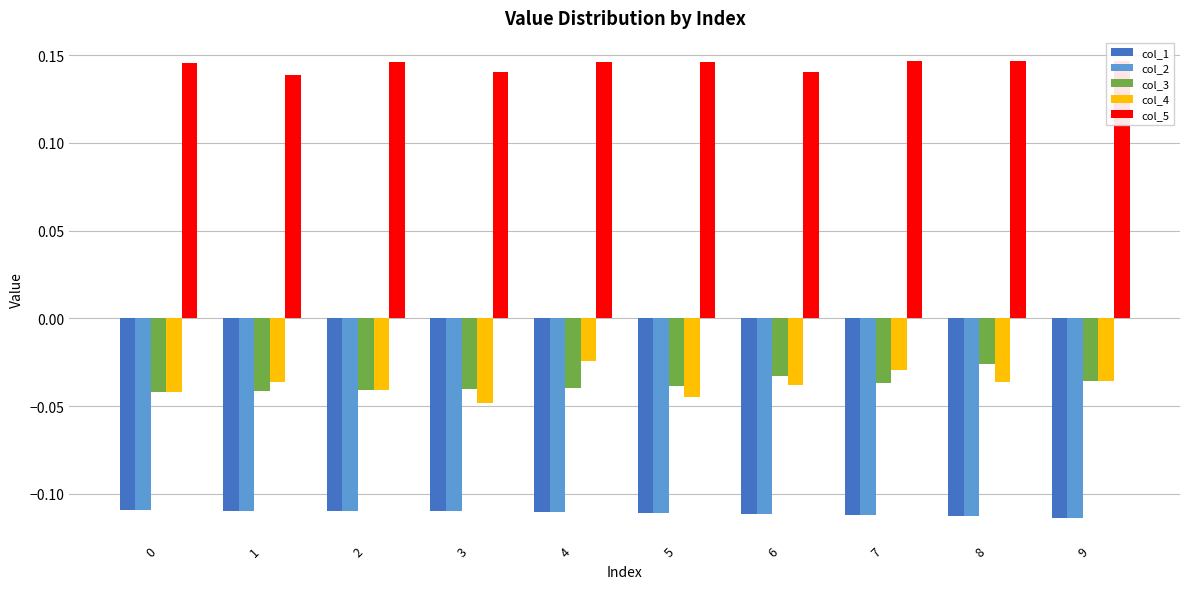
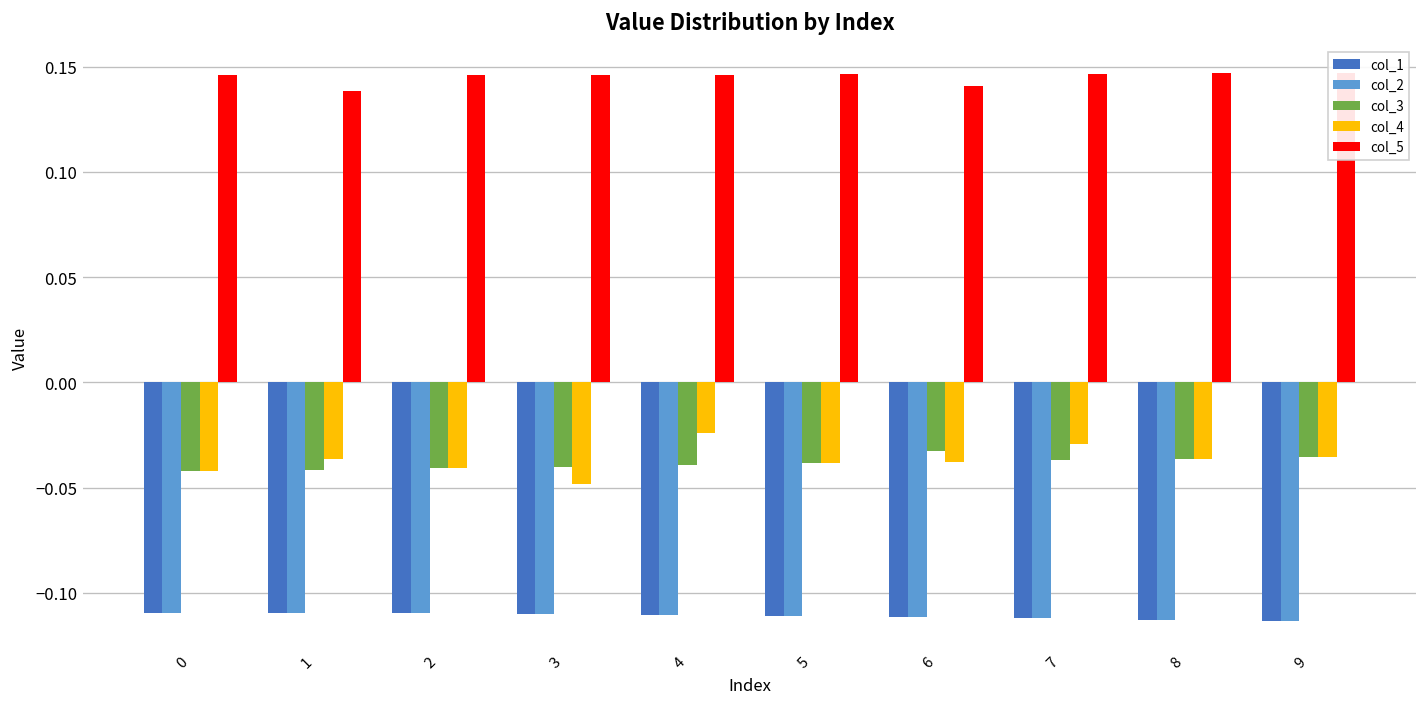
col_5, 3: 0.140 -> 0.146
col_4, 5: -0.045 -> -0.039
col_3, 8: -0.026 -> -0.036
